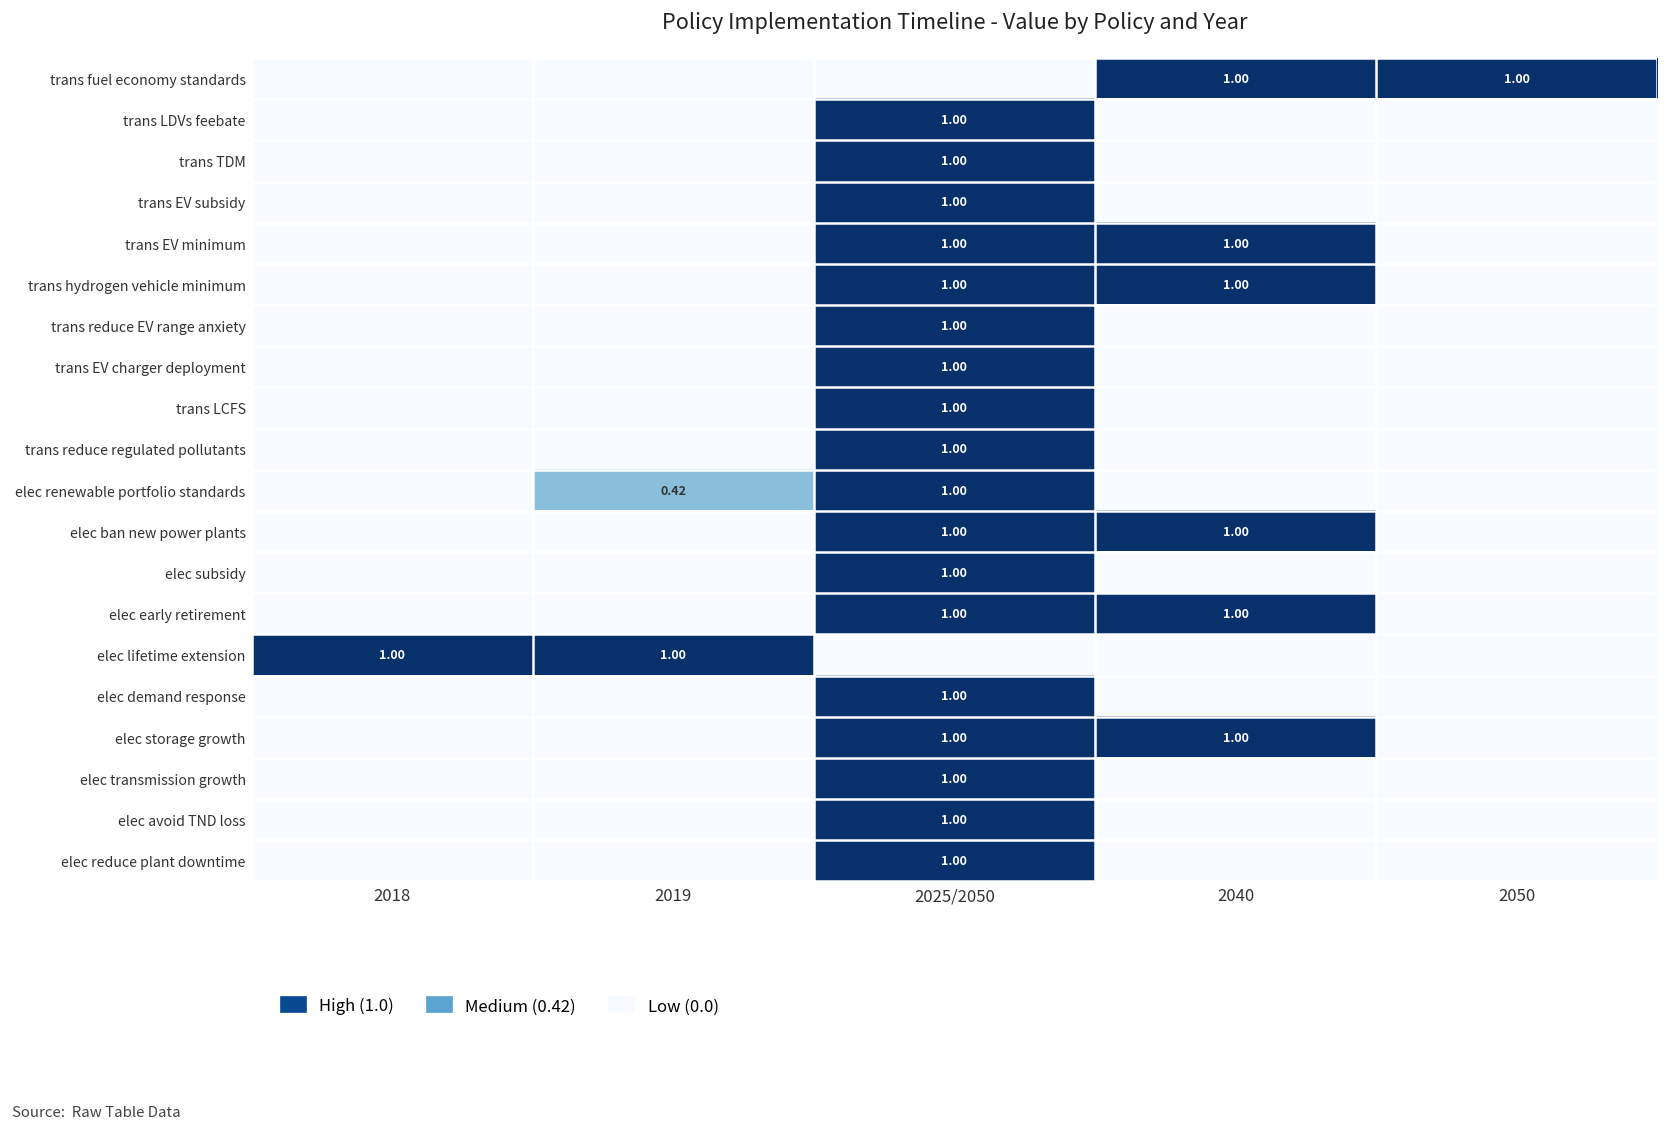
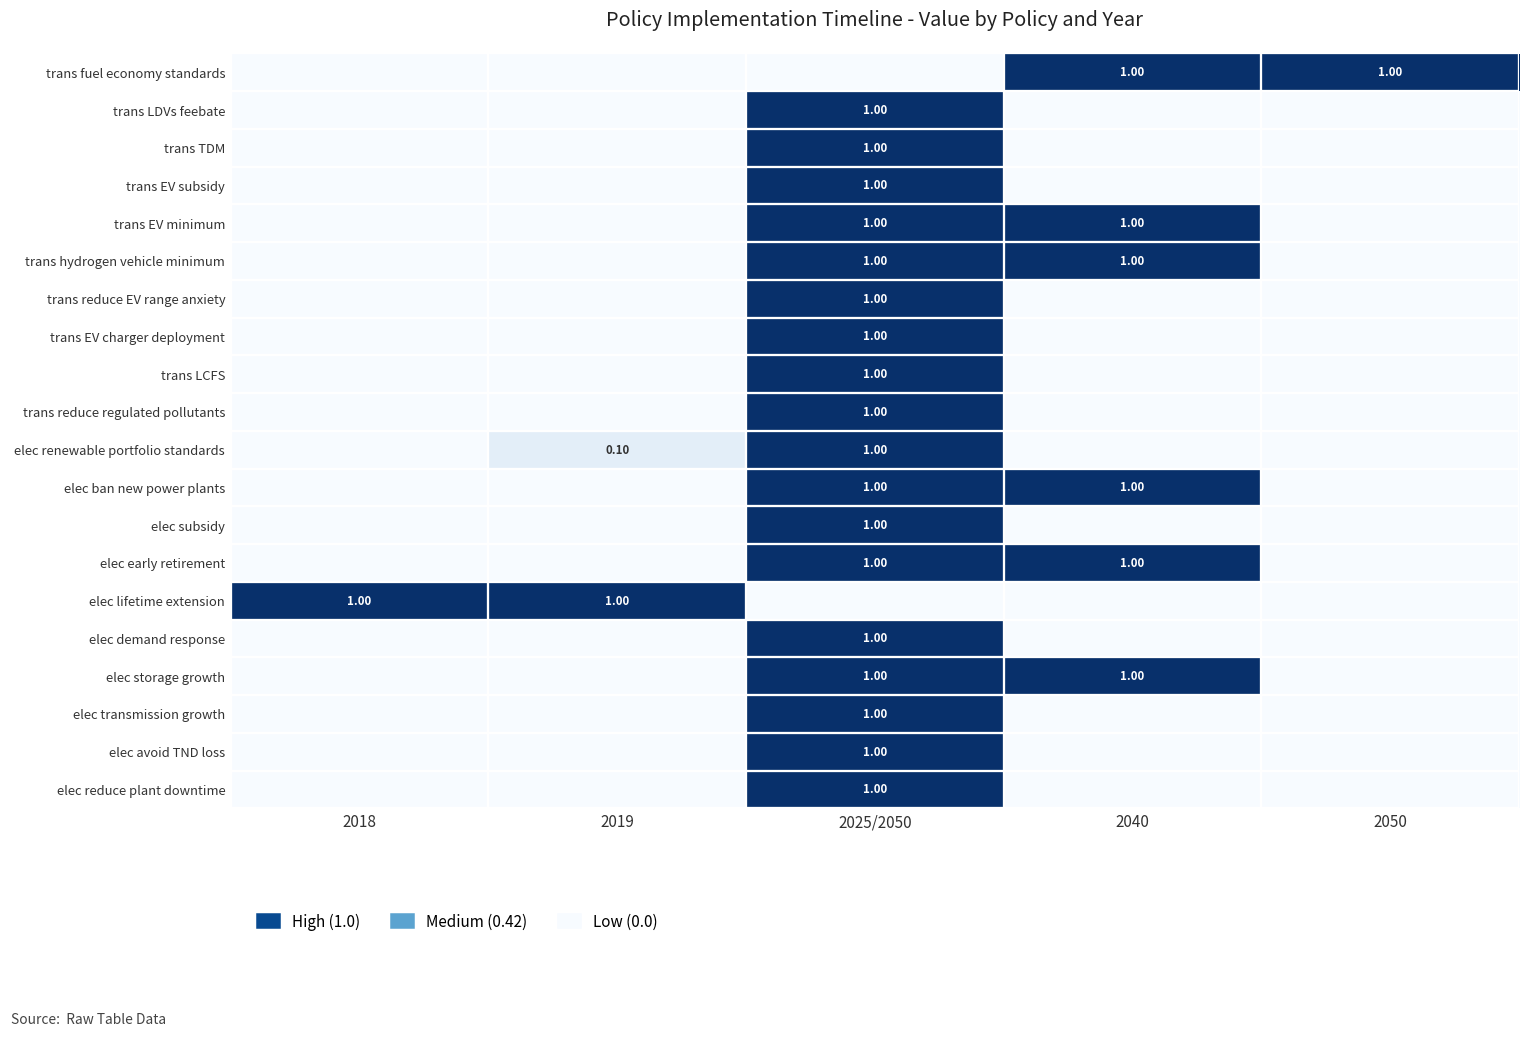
elec renewable portfolio standards, 2019: 0.42 -> 0.10
